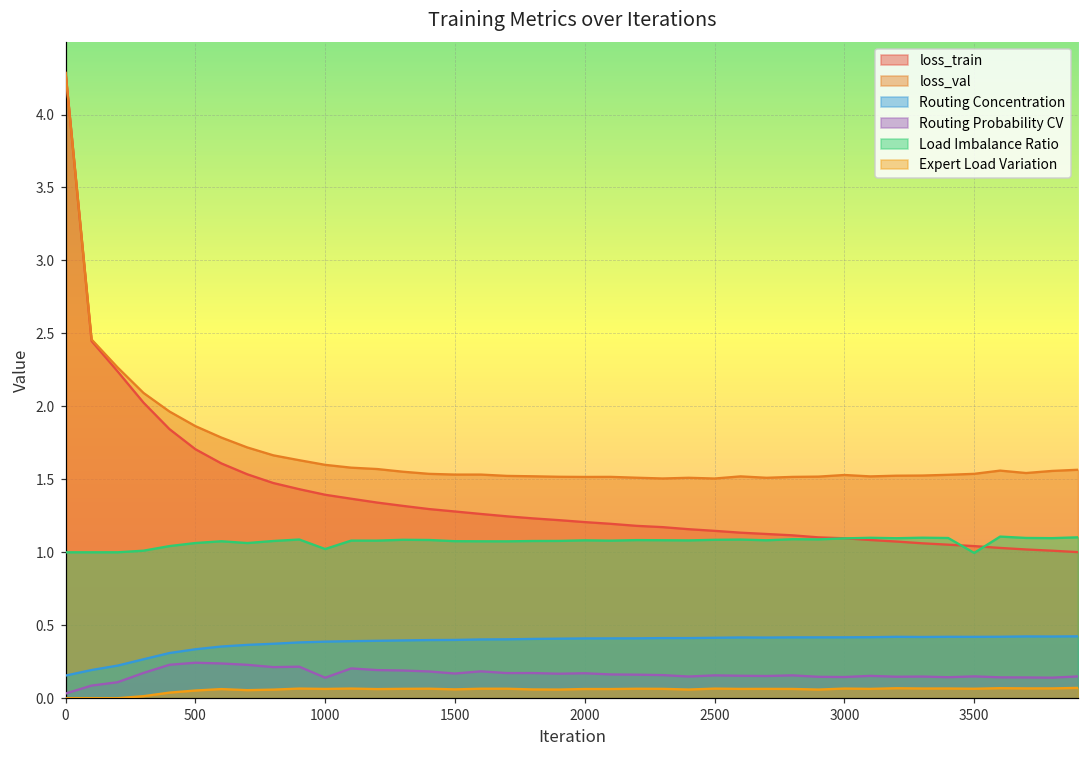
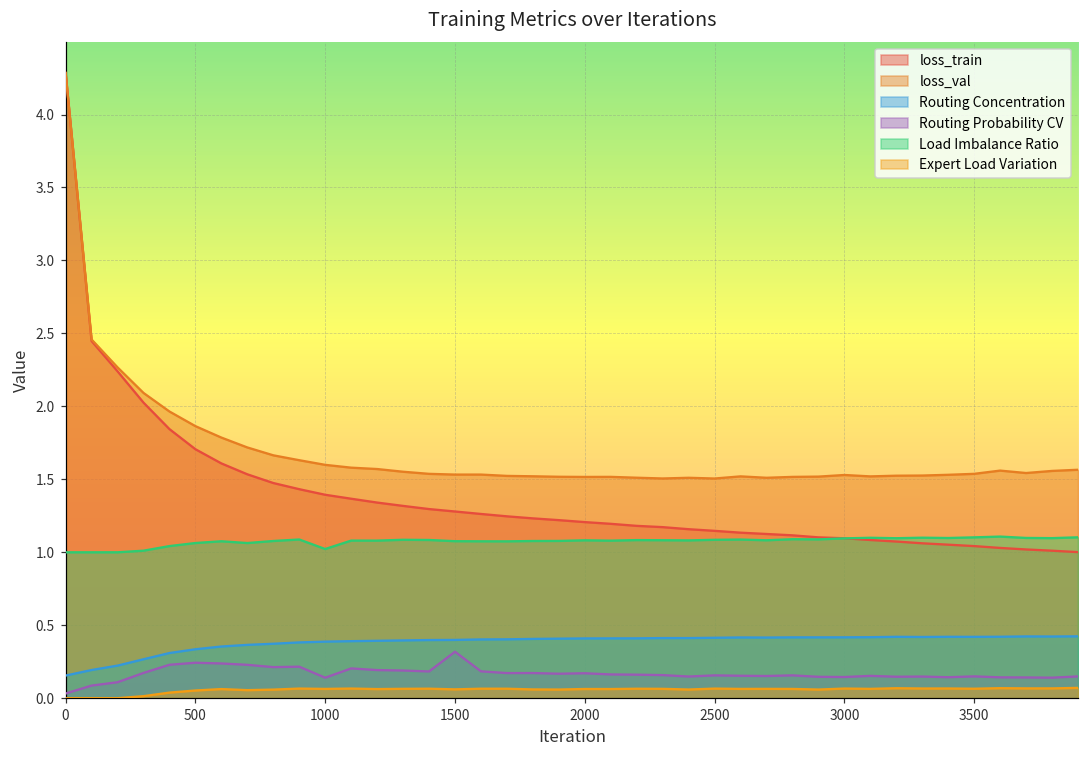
Routing Probability CV, 1500: 0.17 -> 0.32
Load Imbalance Ratio, 3500: 1.00 -> 1.10
